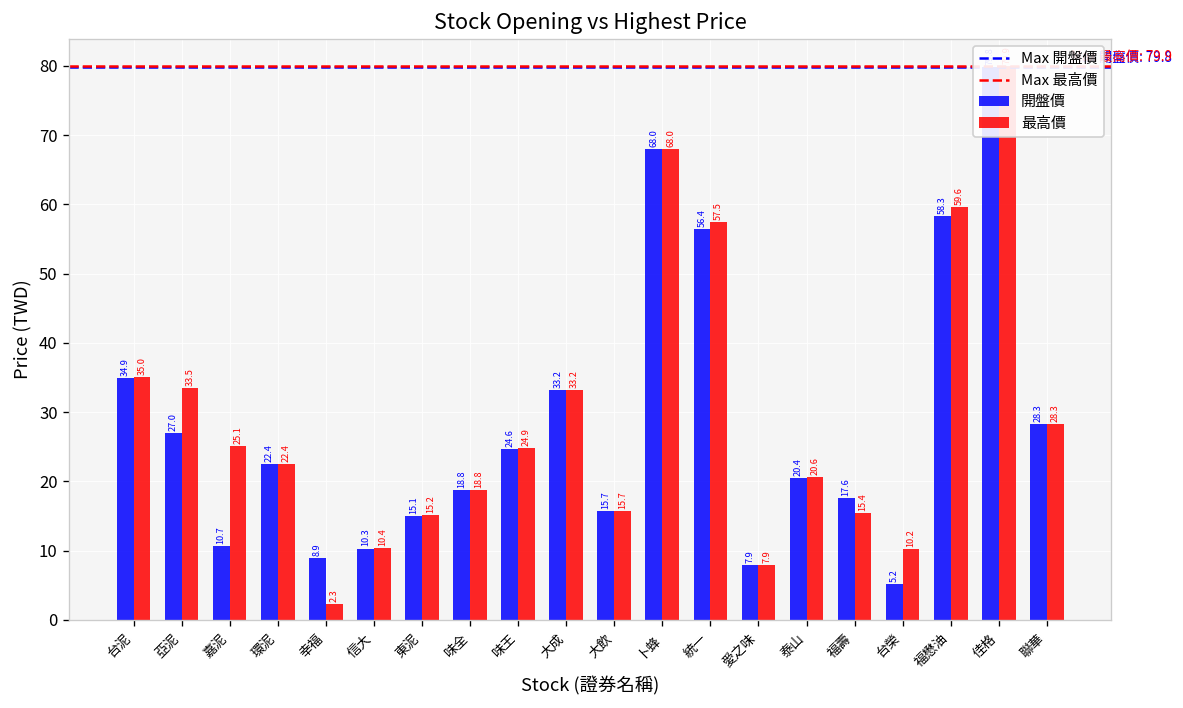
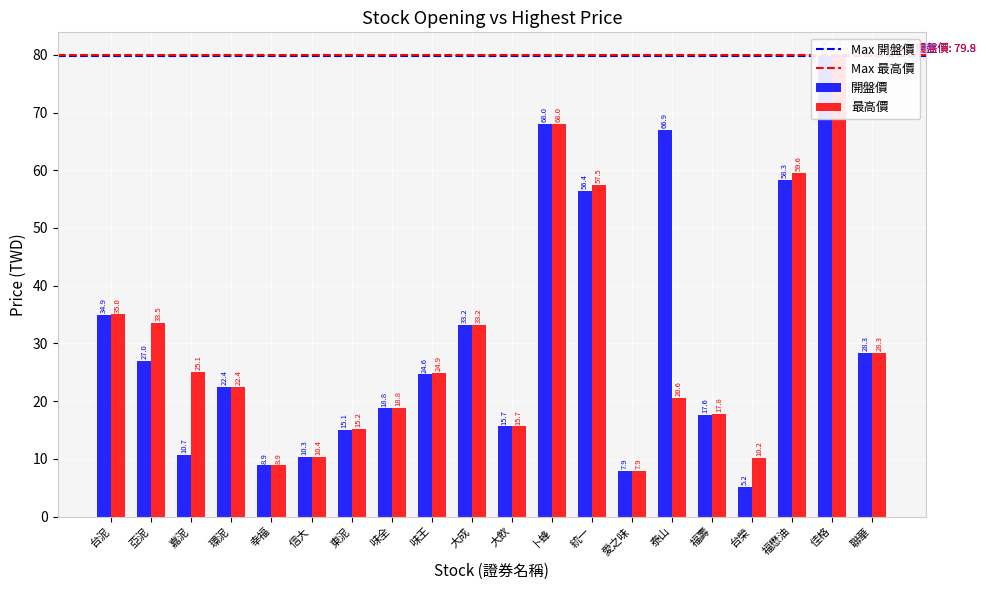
最高價, 幸福: 2.3 -> 8.9
開盤價, 泰山: 20.4 -> 66.9
最高價, 福壽: 15.4 -> 17.8
